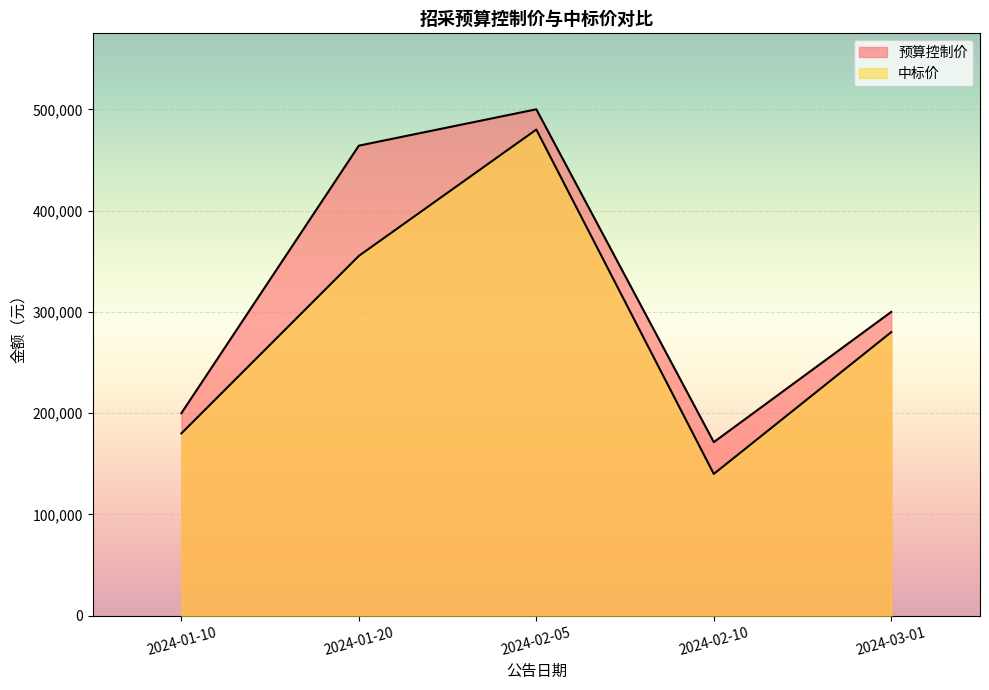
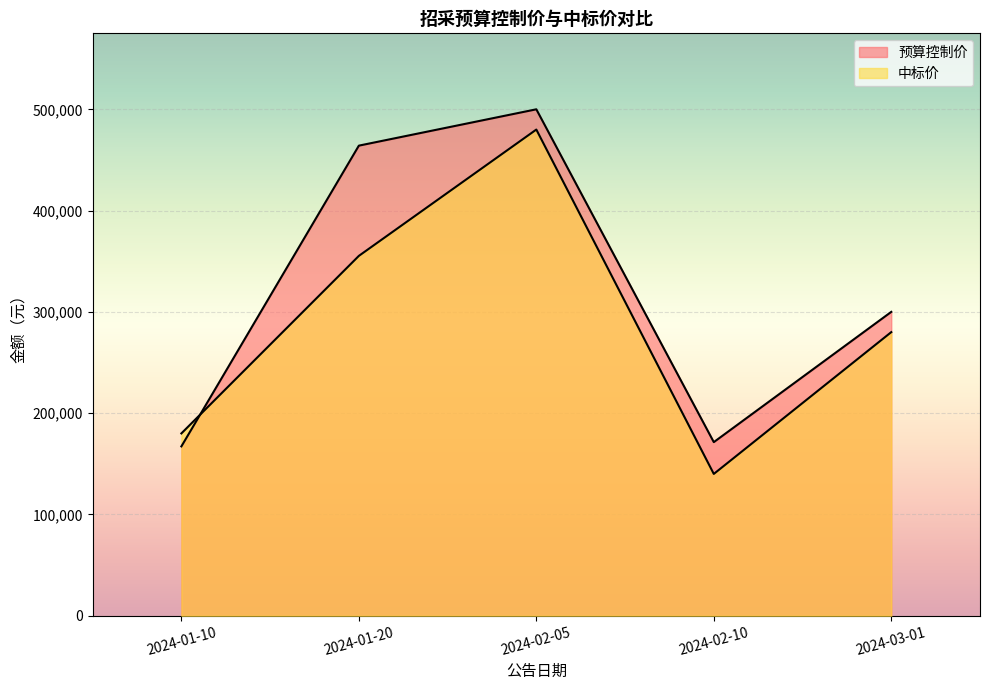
预算控制价, 2024-01-10: 200,000 -> 167,000
